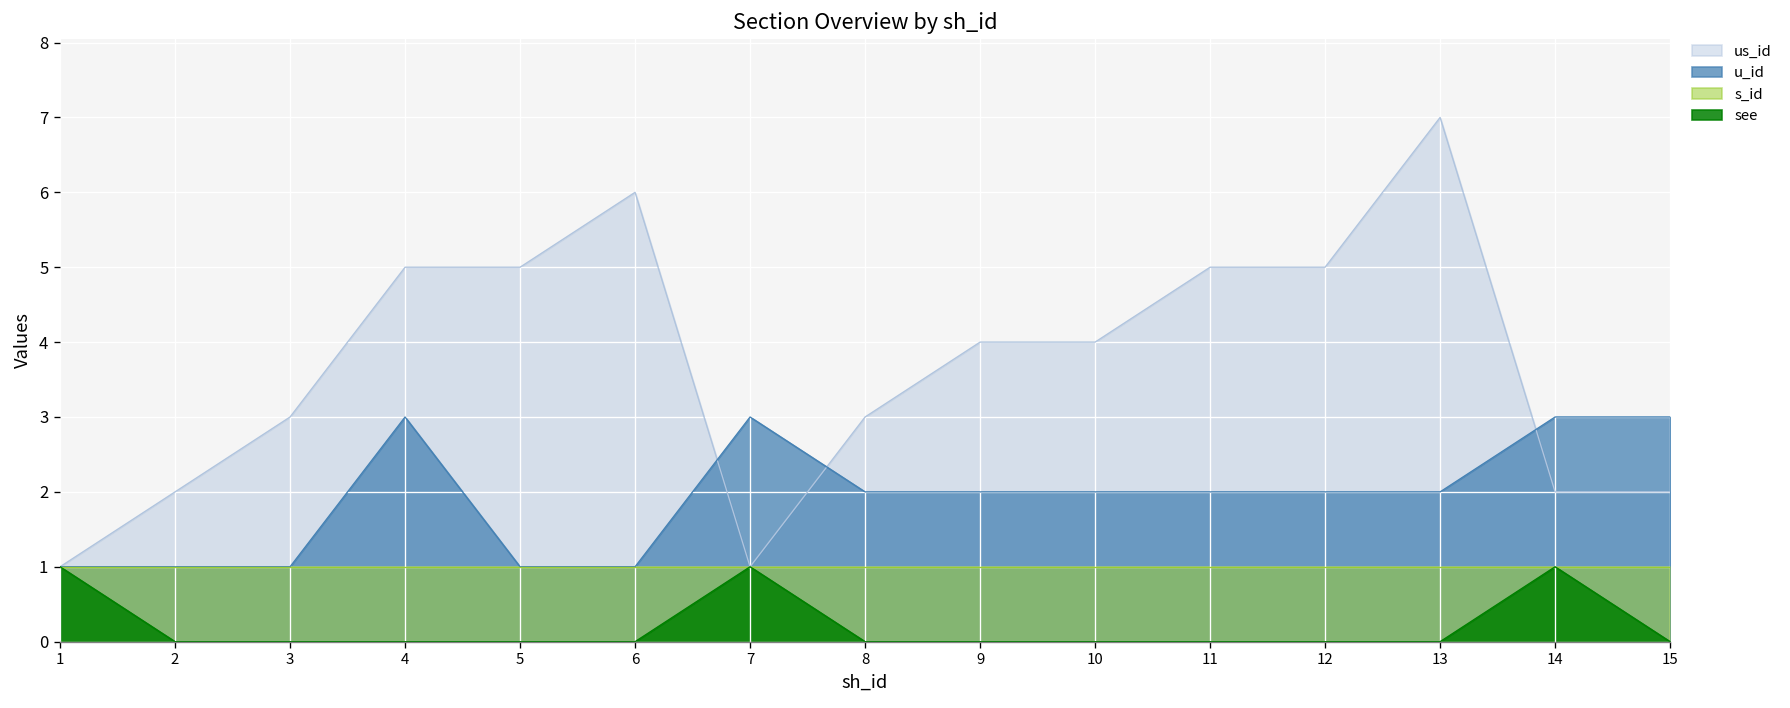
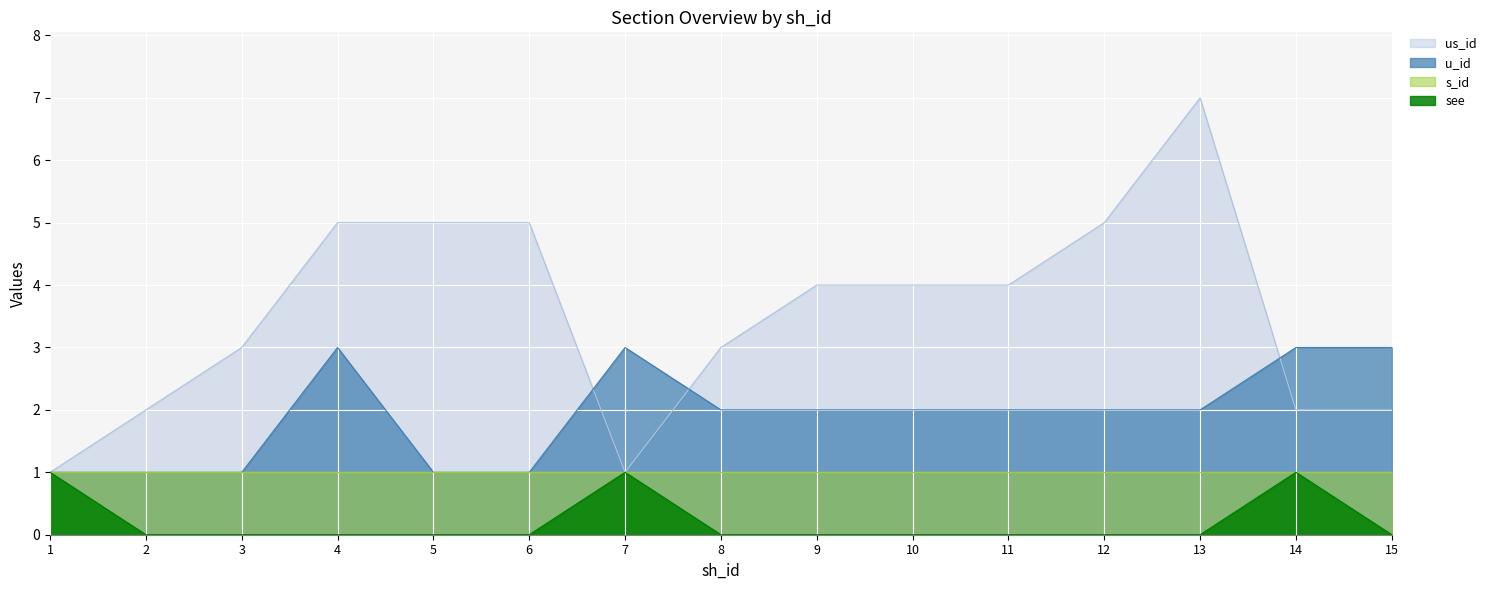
us_id, 6: 6 -> 5
us_id, 11: 5 -> 4
